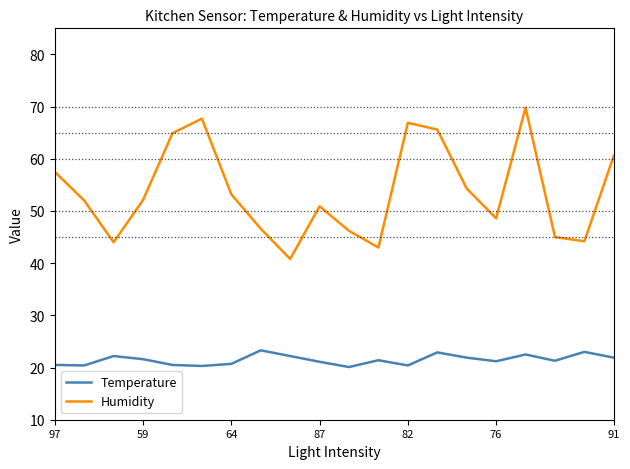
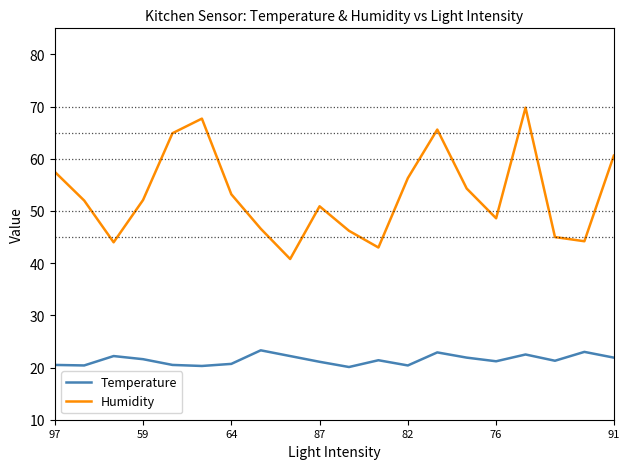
Humidity, 82: 67 -> 56
